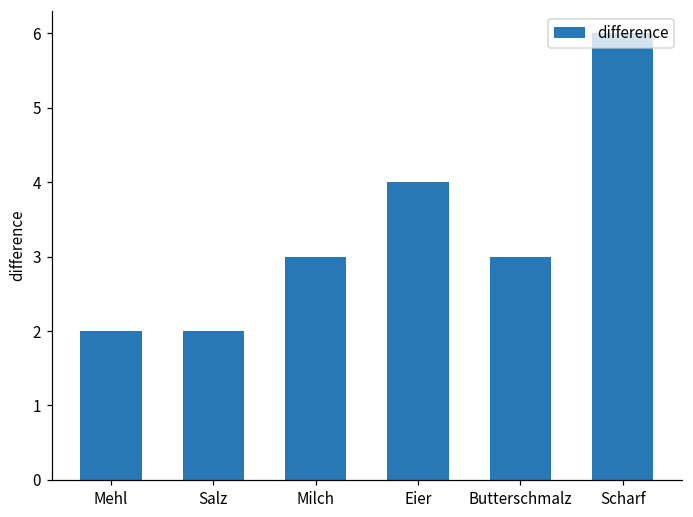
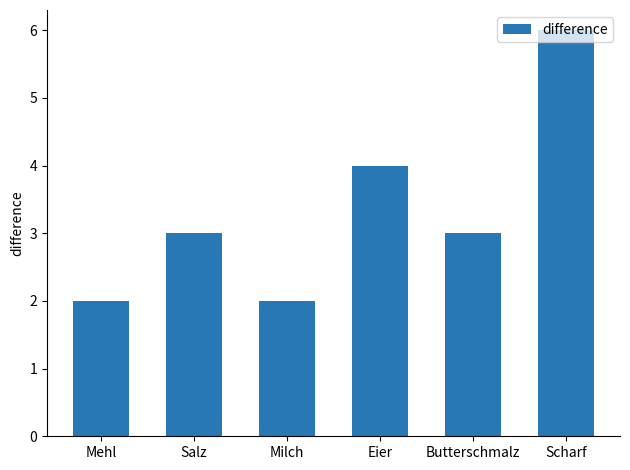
Salz: 2 -> 3
Milch: 3 -> 2
